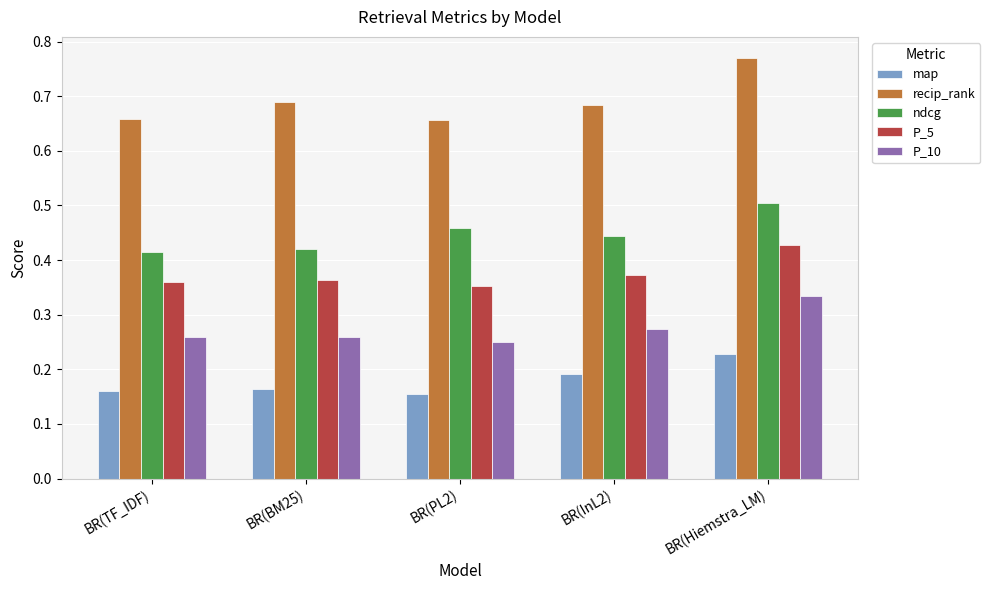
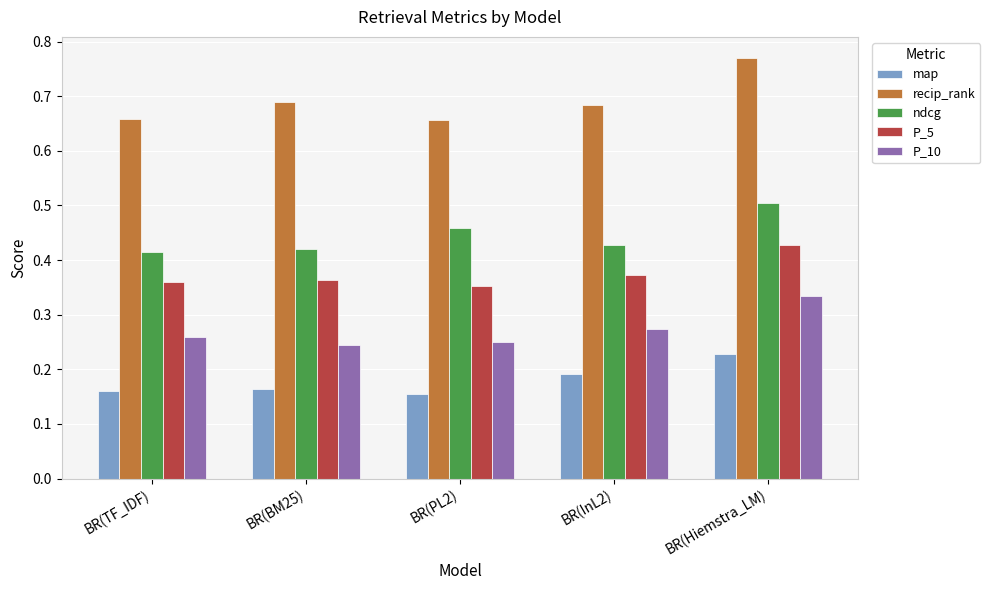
P_10, BR(BM25): 0.26 -> 0.24
ndcg, BR(InL2): 0.44 -> 0.43
